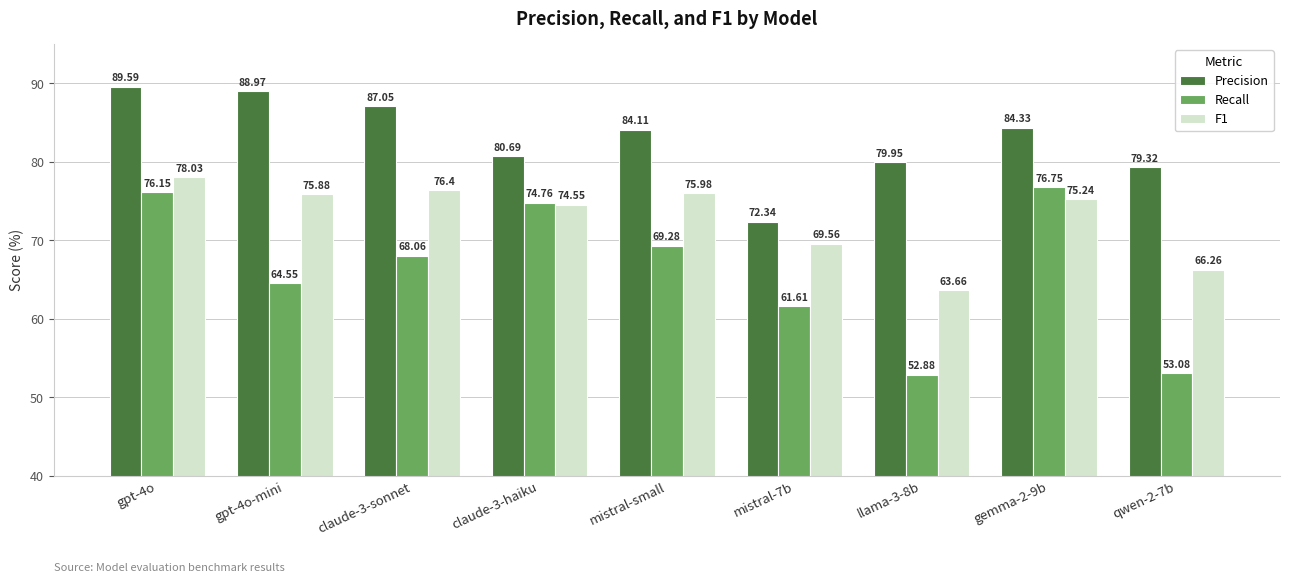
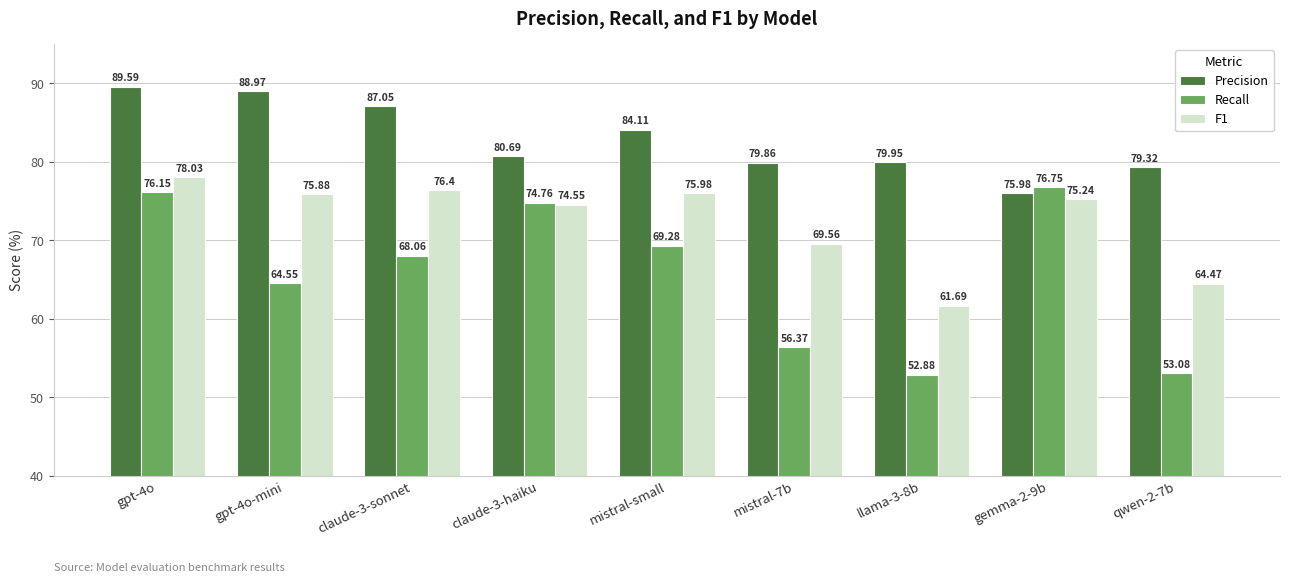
Precision, mistral-7b: 72.34 -> 79.86
Recall, mistral-7b: 61.61 -> 56.37
F1, llama-3-8b: 63.66 -> 61.69
Precision, gemma-2-9b: 84.33 -> 75.98
F1, qwen-2-7b: 66.26 -> 64.47
